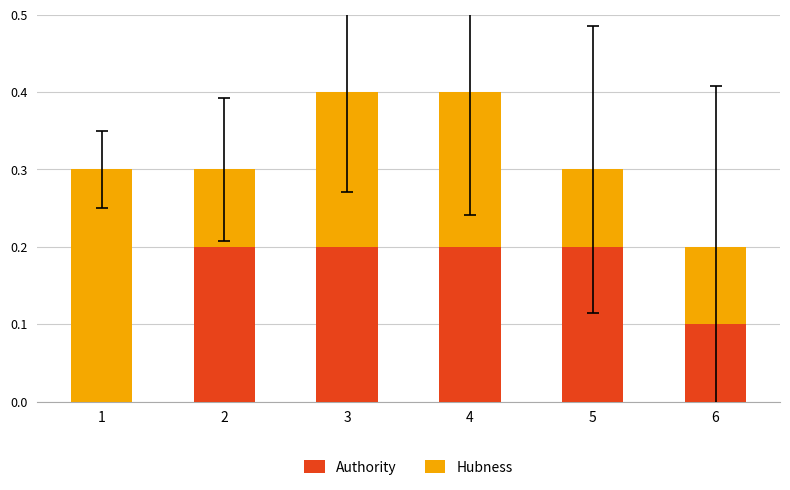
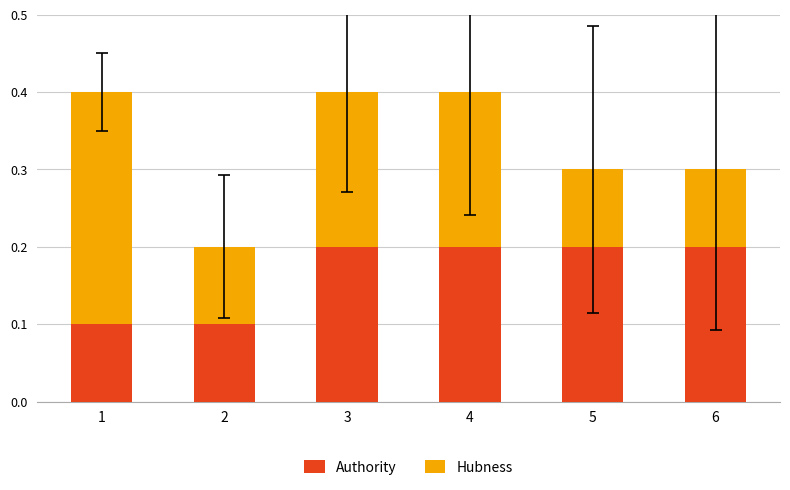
Authority, 1: 0.0 -> 0.1
Authority, 2: 0.2 -> 0.1
Authority, 6: 0.1 -> 0.2
